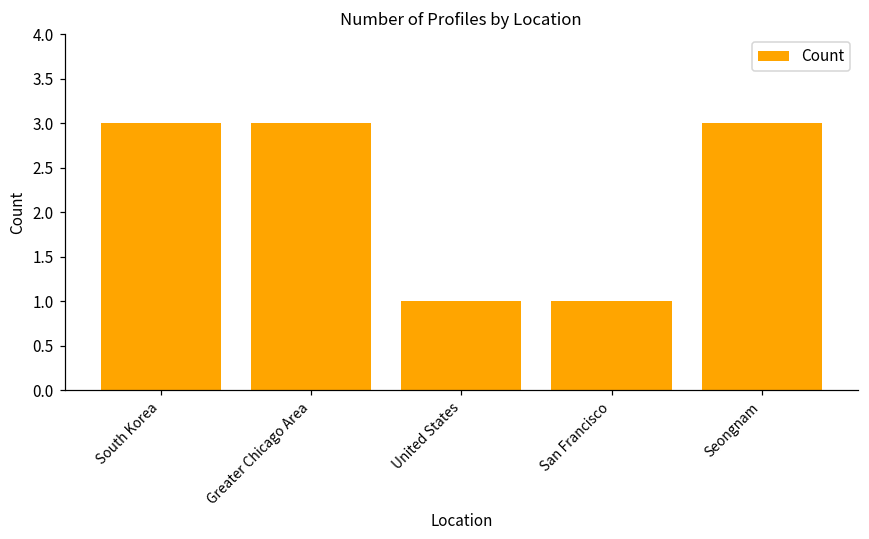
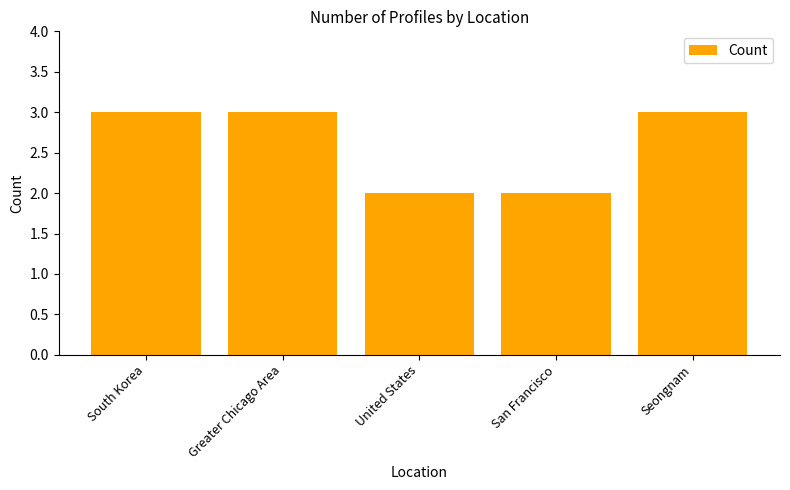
United States: 1 -> 2
San Francisco: 1 -> 2
